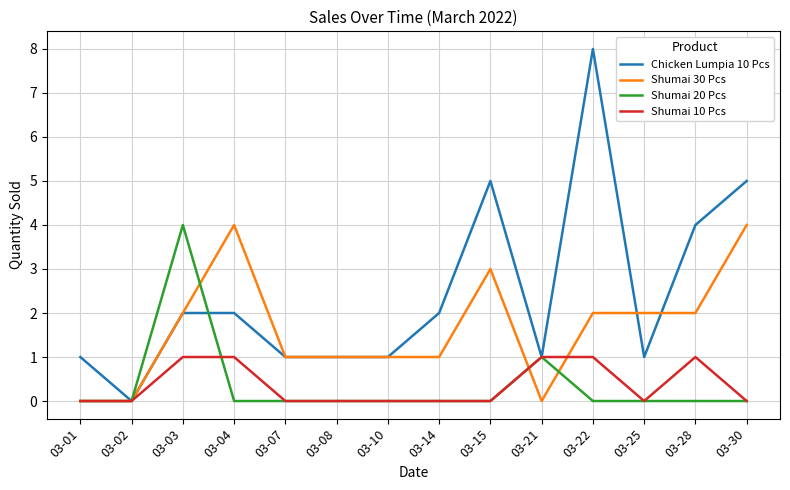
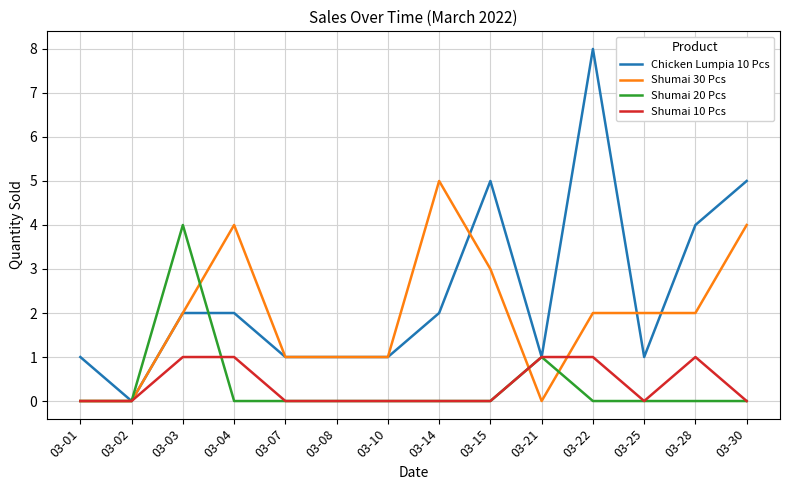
Shumai 30 Pcs, 03-14: 1 -> 5
